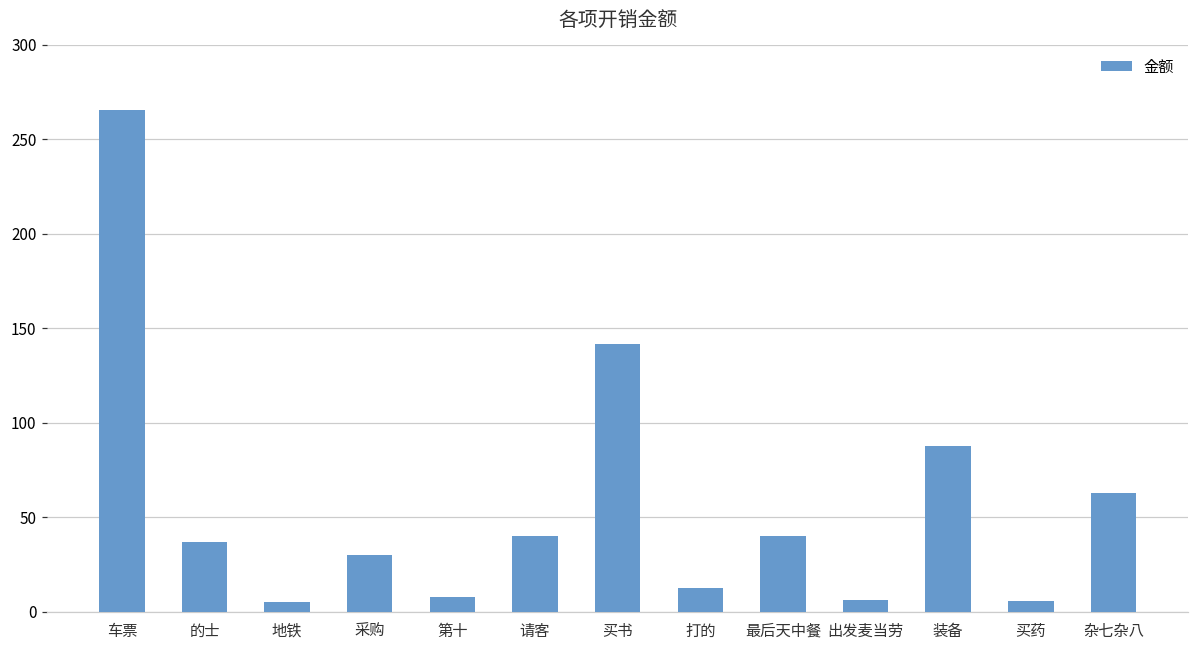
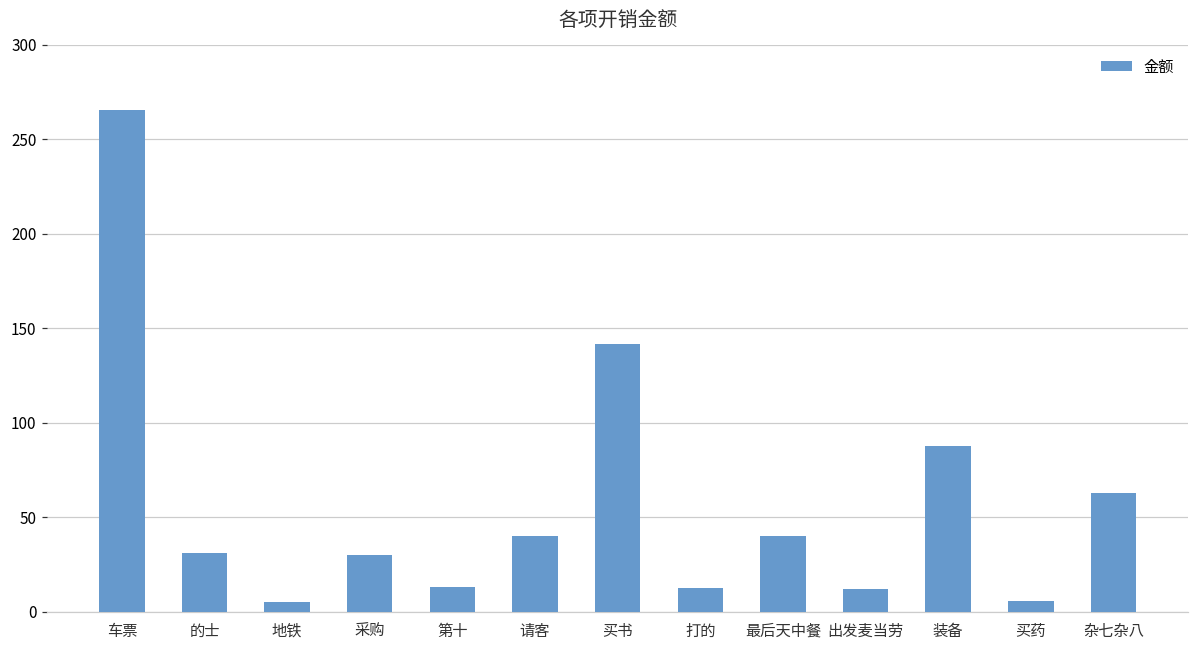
的士: 37 -> 31
第十: 8 -> 13
出发麦当劳: 6 -> 12
